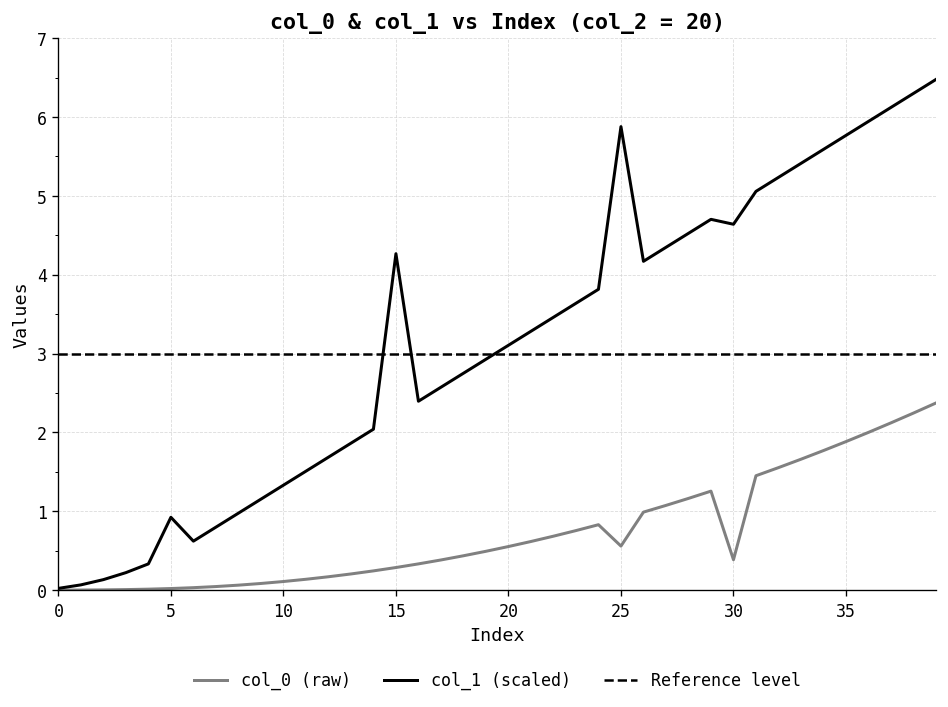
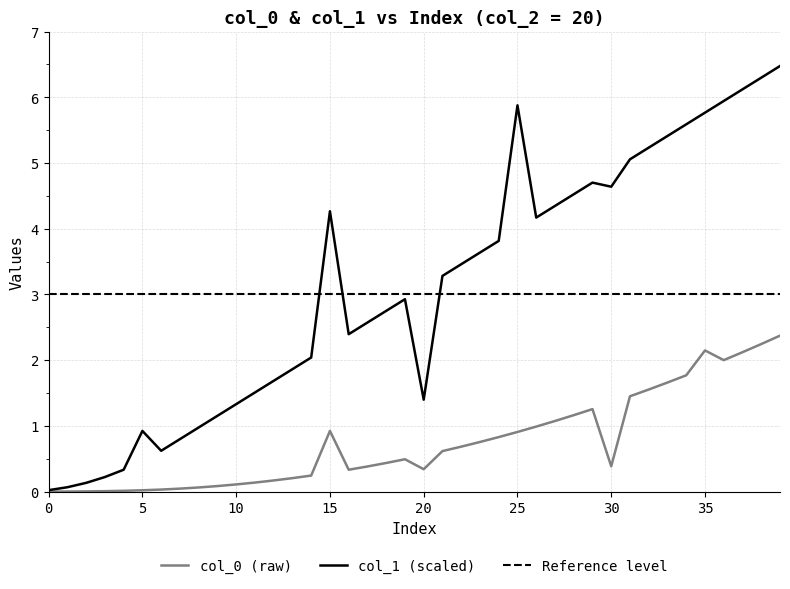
col_0 (raw), 15: 0.3 -> 0.9
col_0 (raw), 20: 0.6 -> 0.3
col_1 (scaled), 20: 3.1 -> 1.4
col_0 (raw), 25: 0.6 -> 0.9
col_0 (raw), 35: 1.9 -> 2.1
